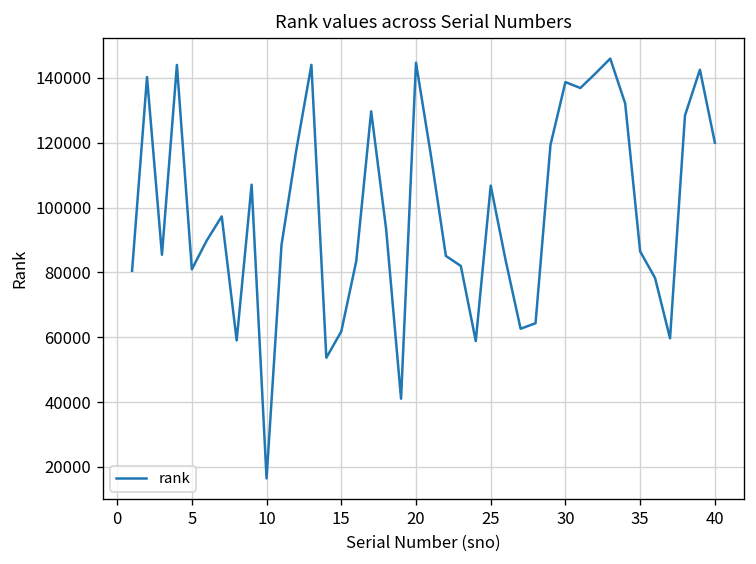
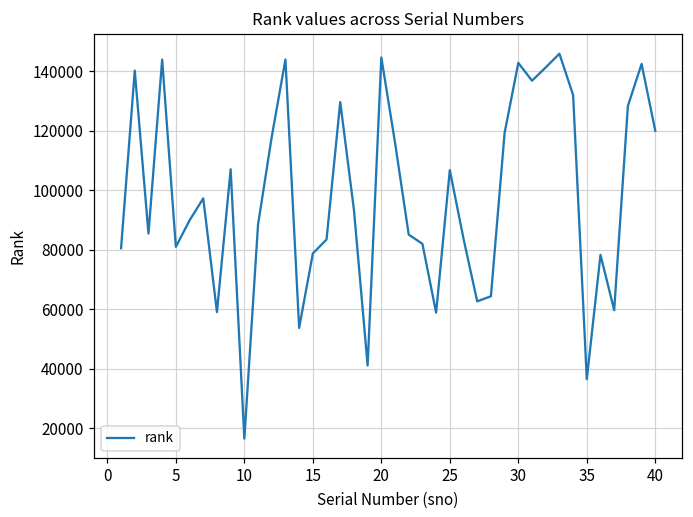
15: 62000 -> 79000
30: 139000 -> 143000
35: 86000 -> 36000
